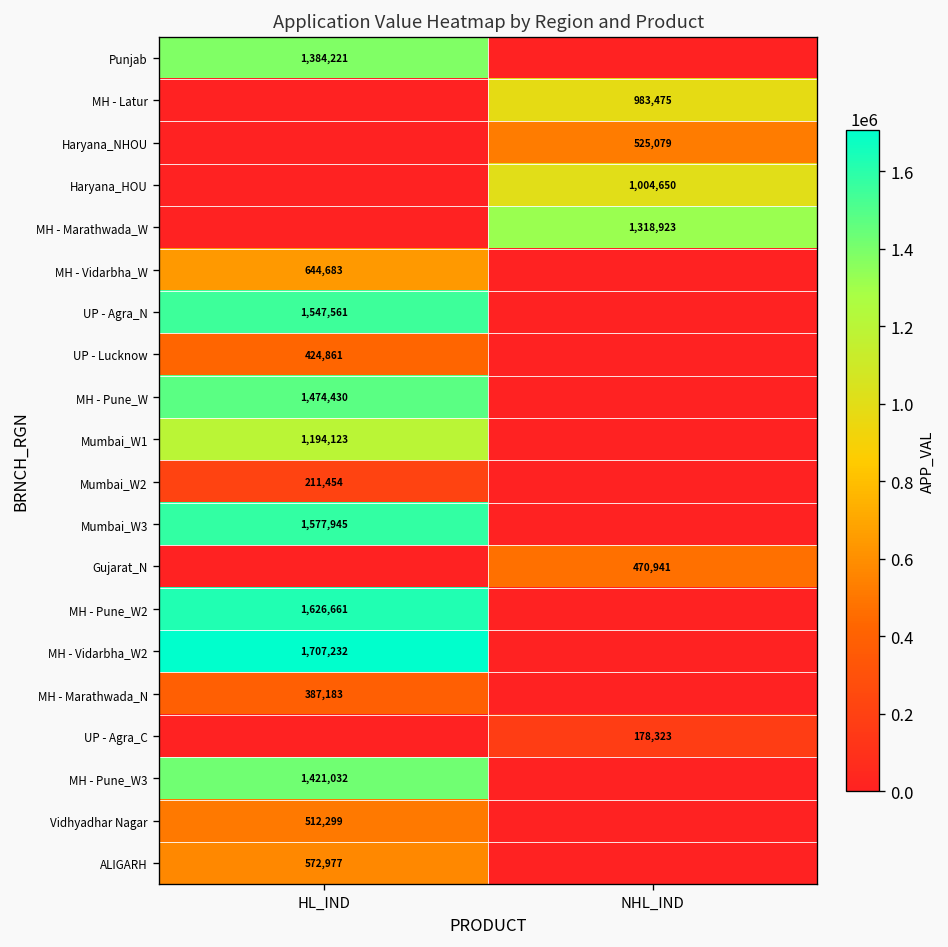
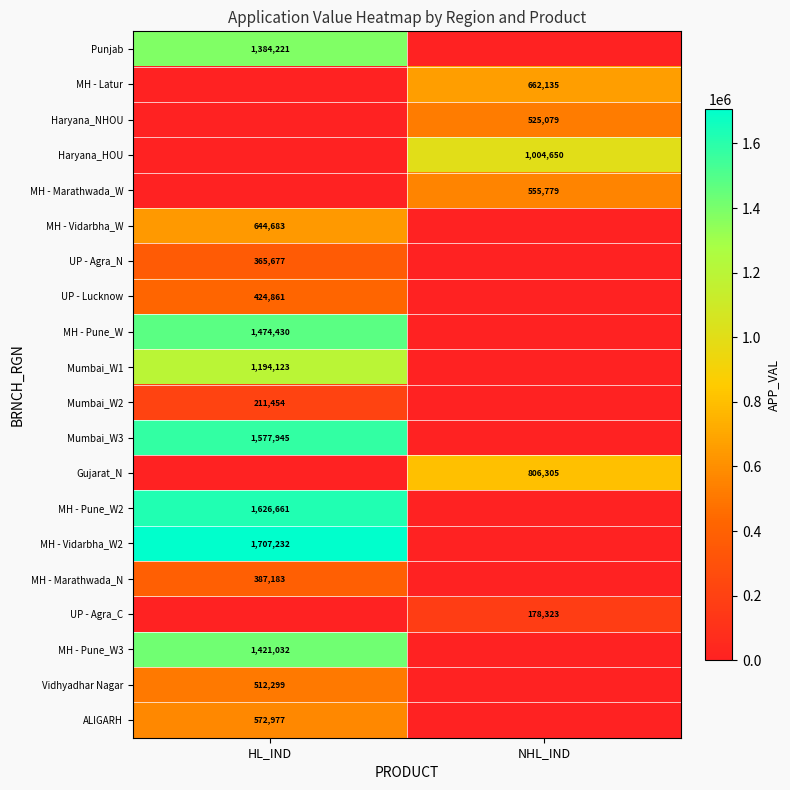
MH - Latur, NHL_IND: 983,475 -> 662,135
MH - Marathwada_W, NHL_IND: 1,318,923 -> 555,779
UP - Agra_N, HL_IND: 1,547,561 -> 365,677
Gujarat_N, NHL_IND: 470,941 -> 806,305
